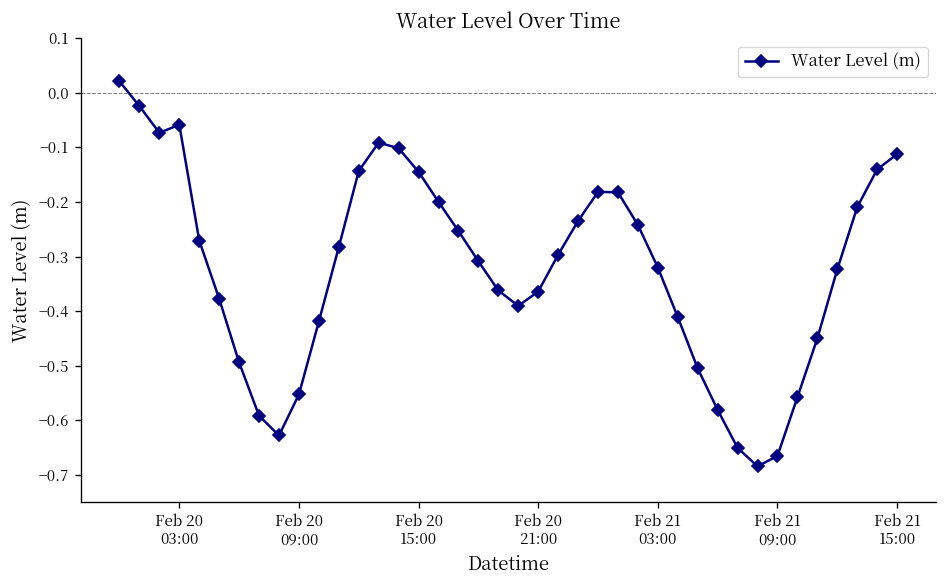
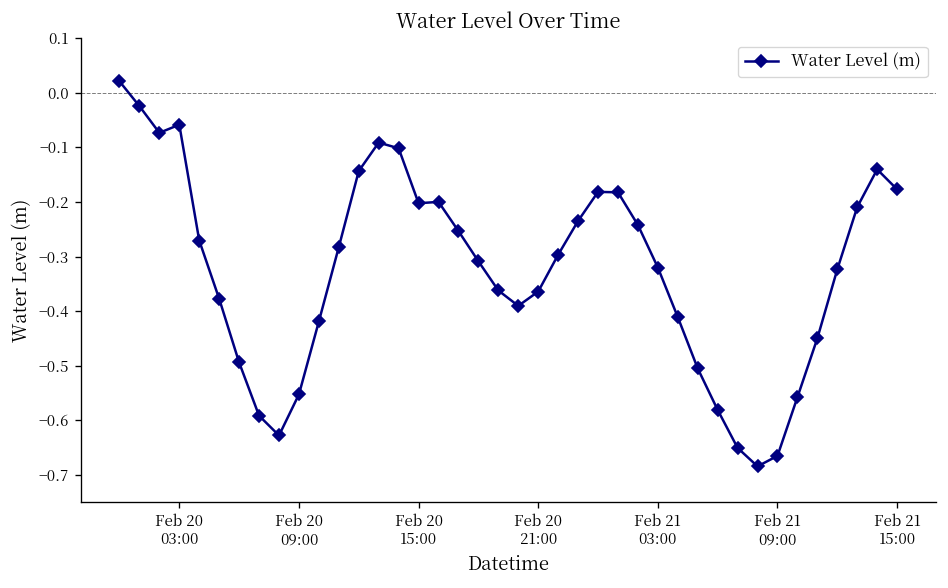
Feb 20 15:00: -0.14 -> -0.20
Feb 21 15:00: -0.11 -> -0.18
